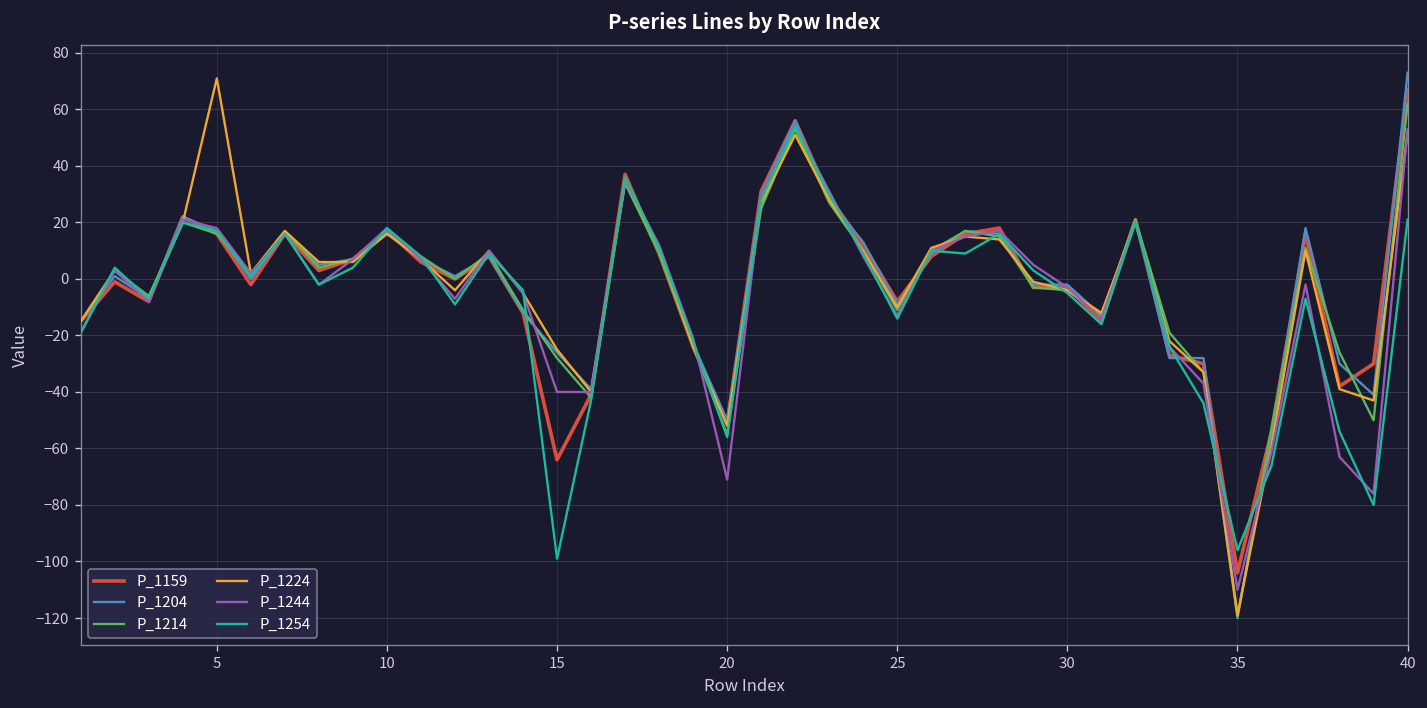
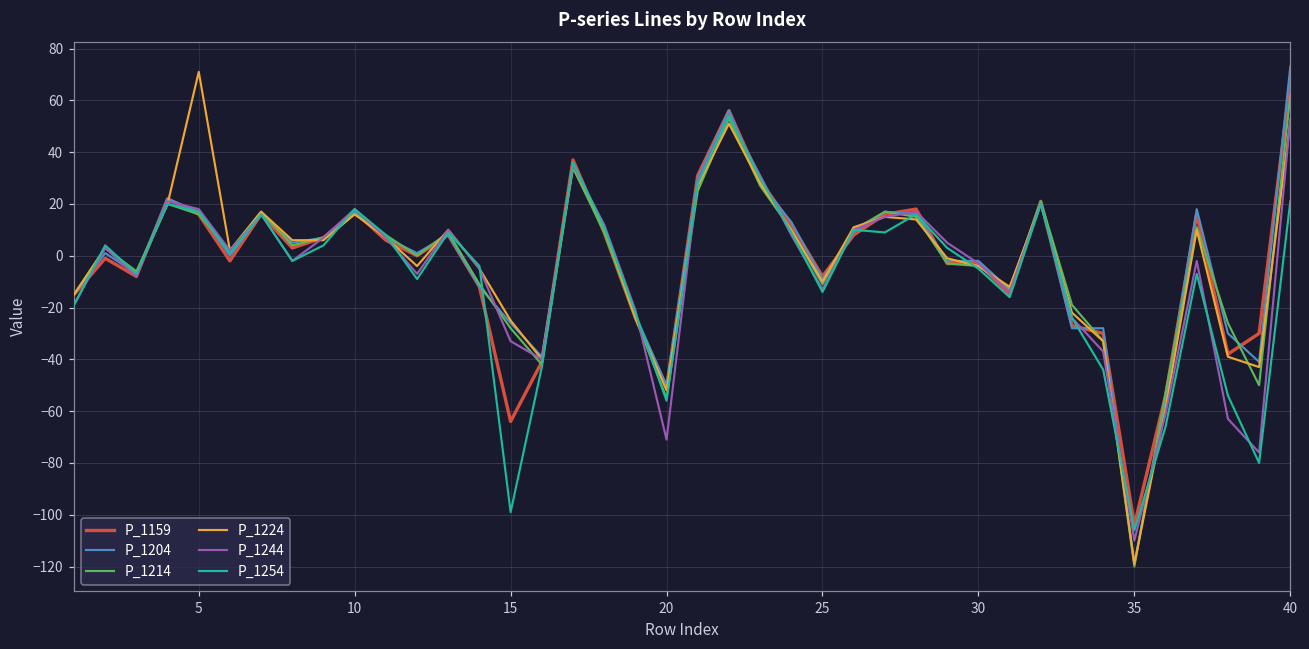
P_1244, 15: -40 -> -33
P_1254, 35: -96 -> -106
